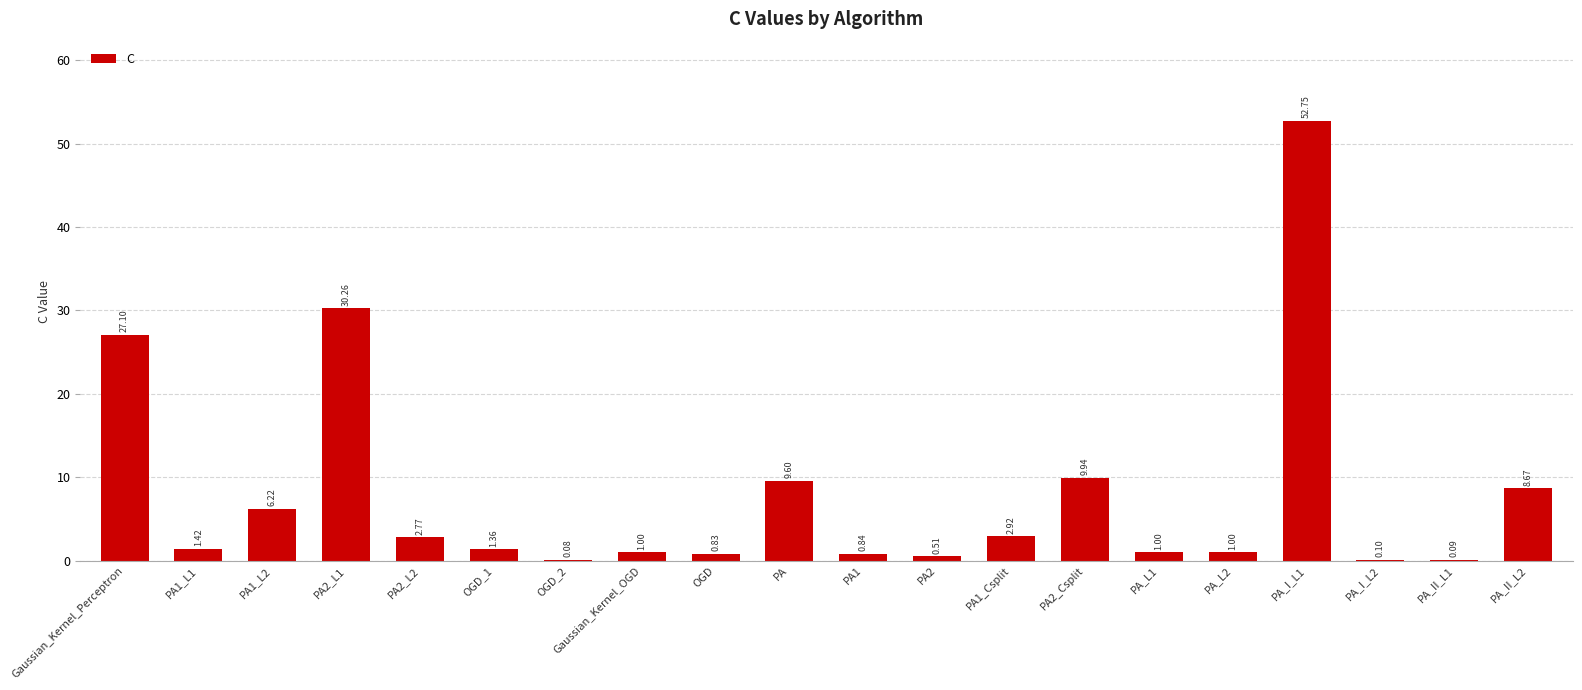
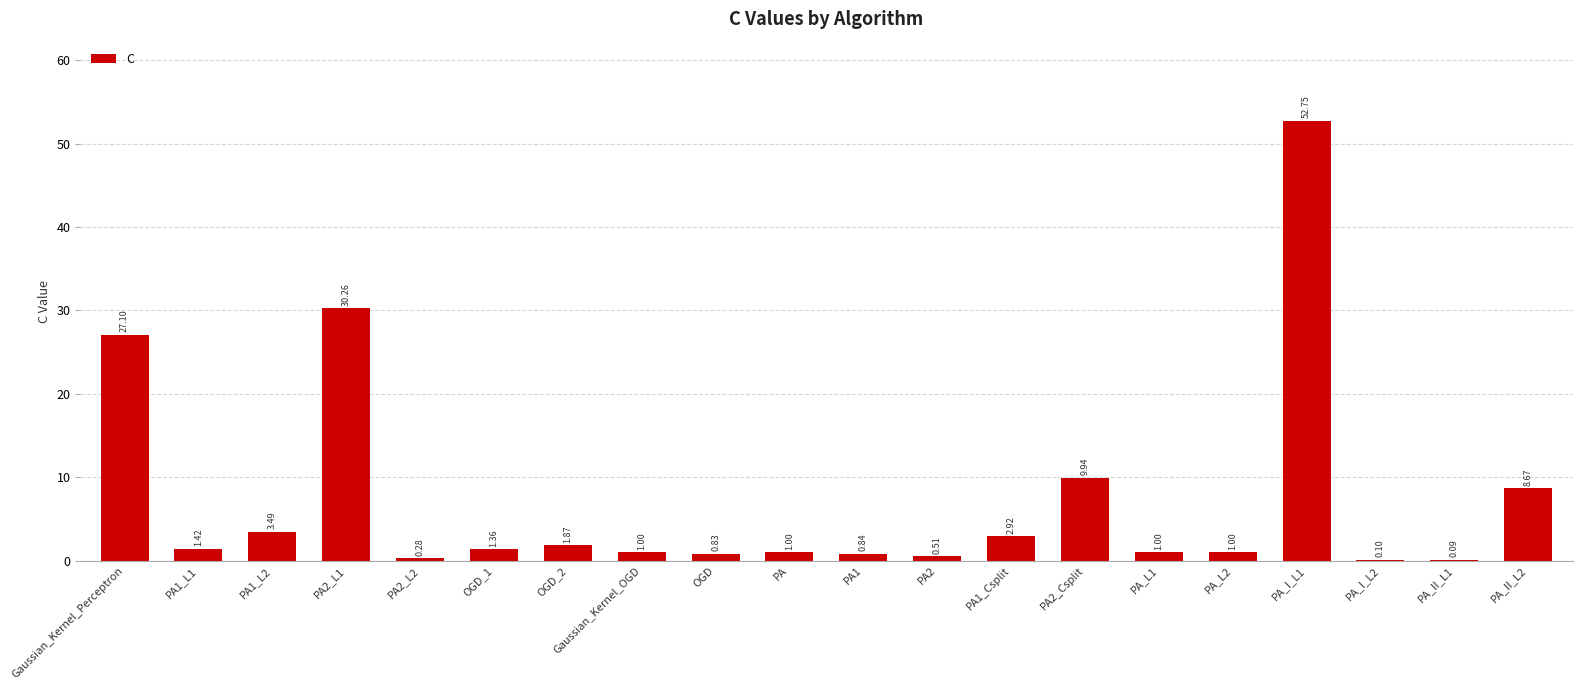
PA1_L2: 6.22 -> 3.49
PA2_L2: 2.77 -> 0.28
OGD_2: 0.08 -> 1.87
PA: 9.60 -> 1.00
